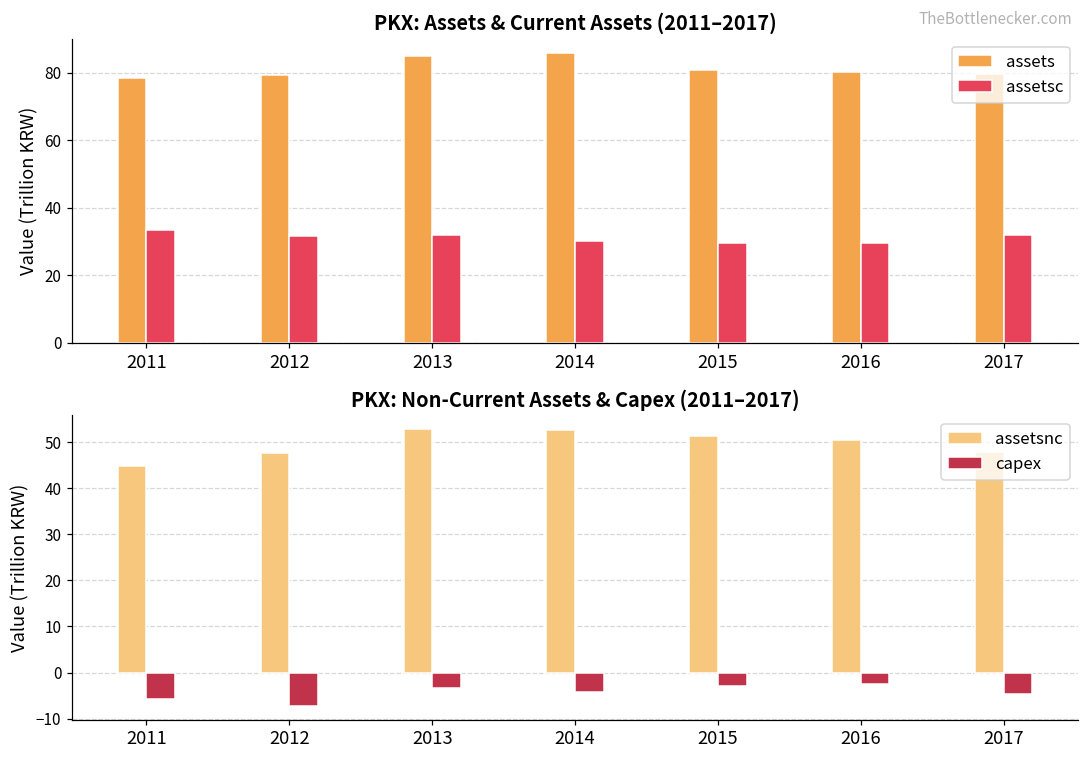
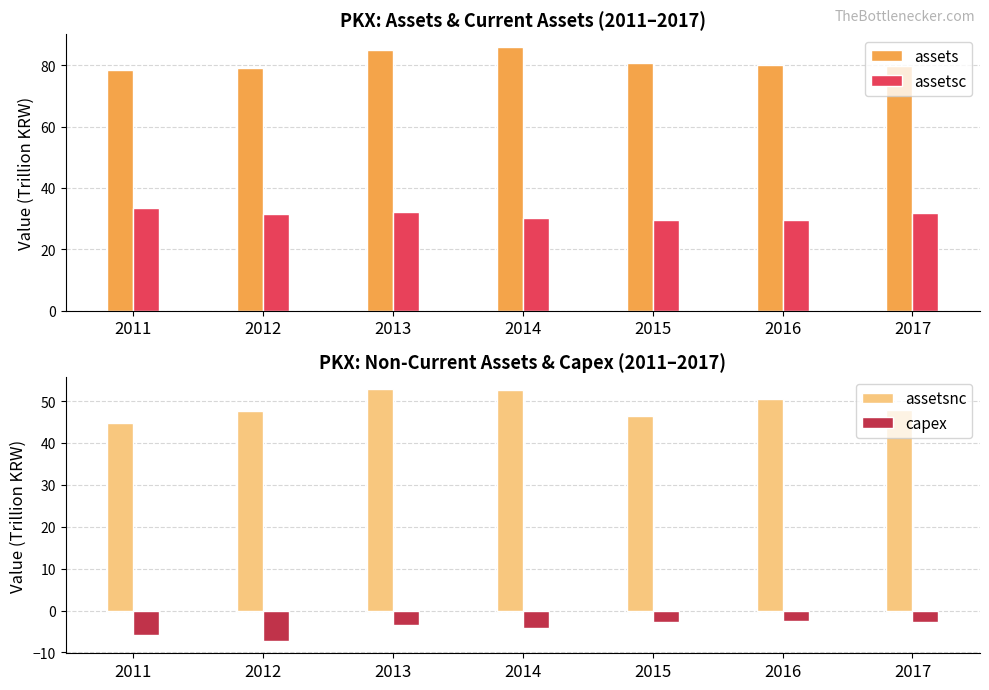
PKX: Non-Current Assets & Capex (2011–2017), assetsnc, 2015: 51 -> 46
PKX: Non-Current Assets & Capex (2011–2017), capex, 2017: -5 -> -3
